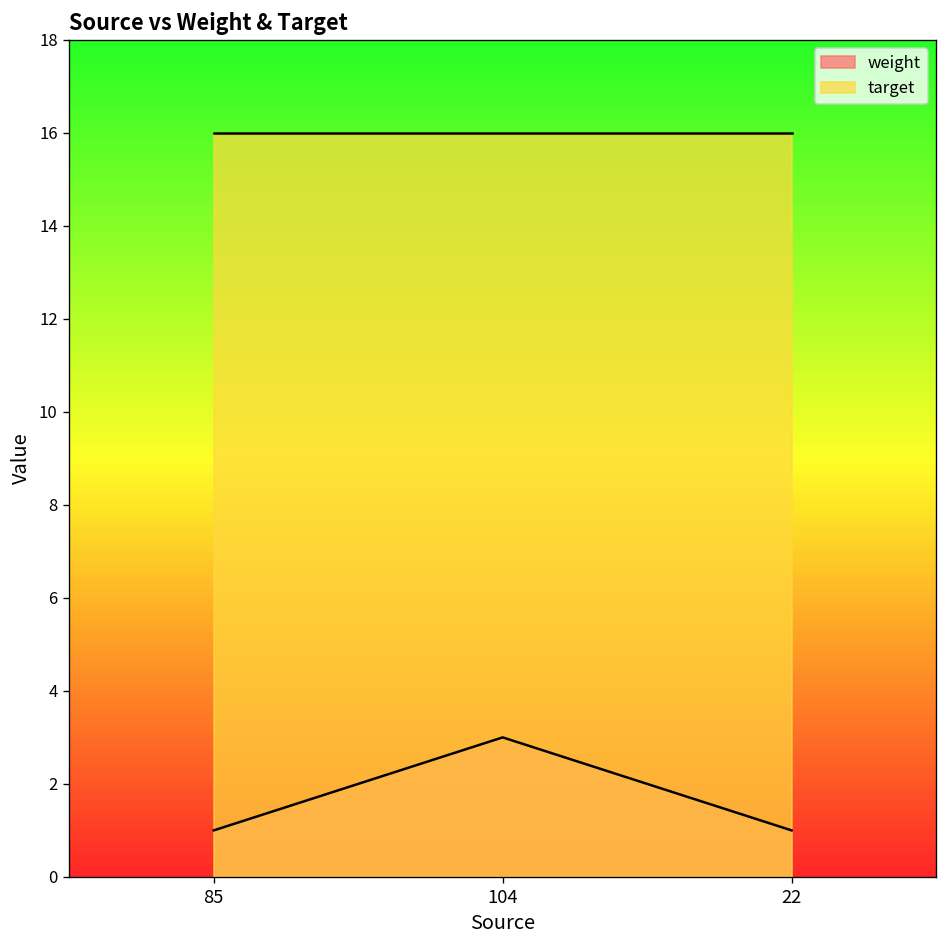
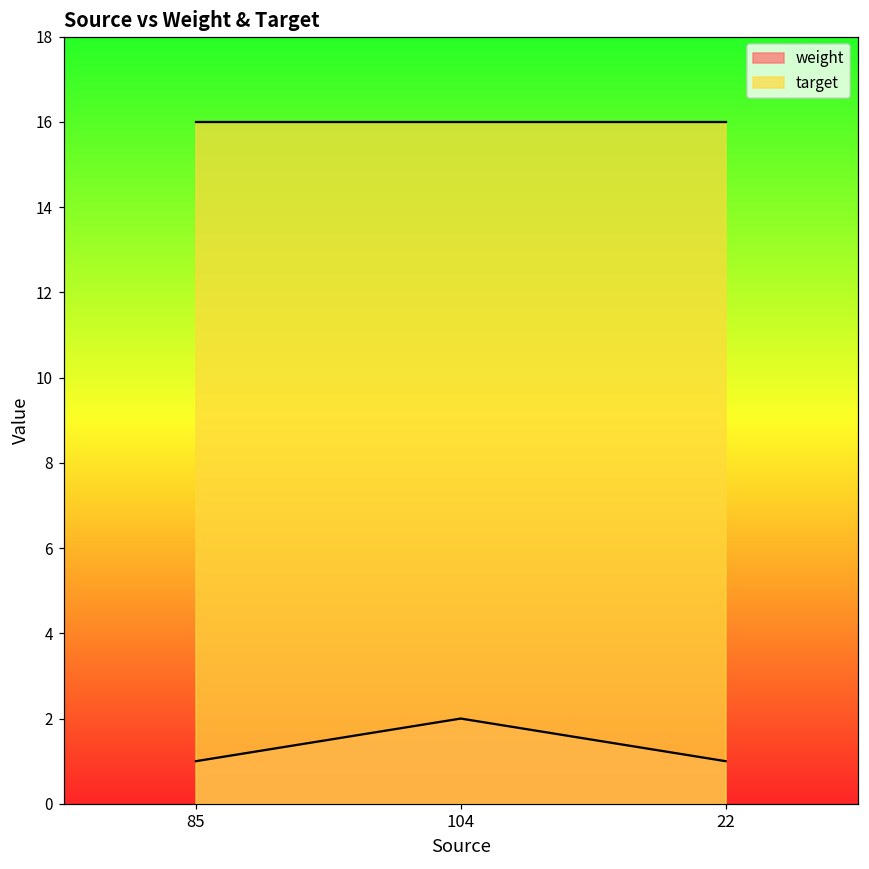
weight, 104: 3 -> 2
